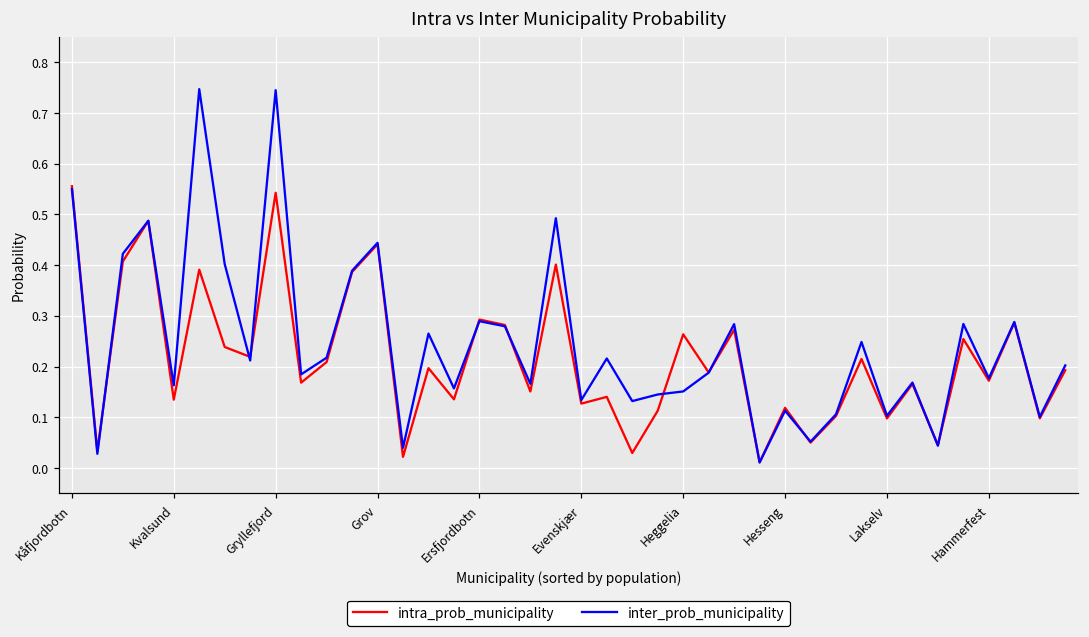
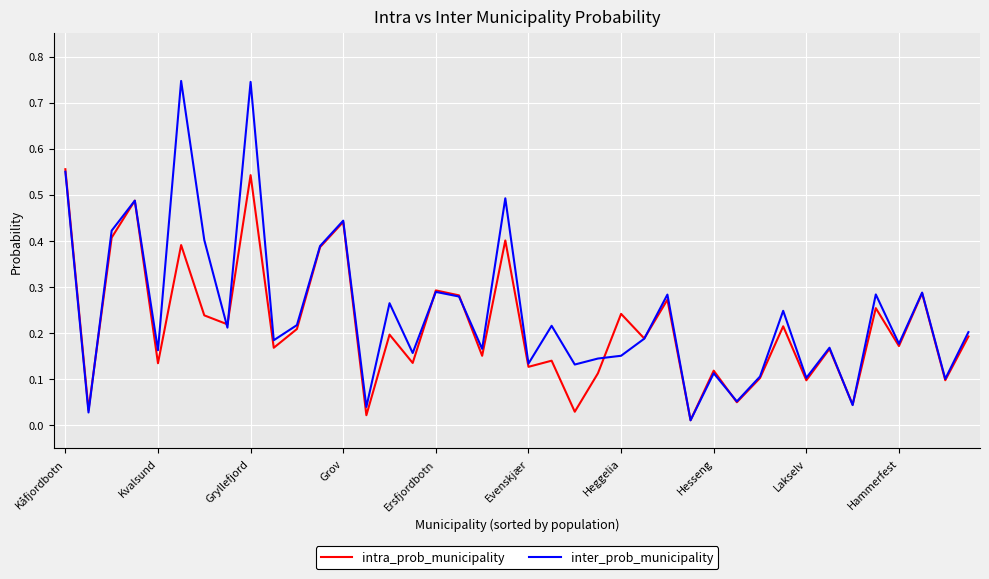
intra_prob_municipality, Heggelia: 0.26 -> 0.24
